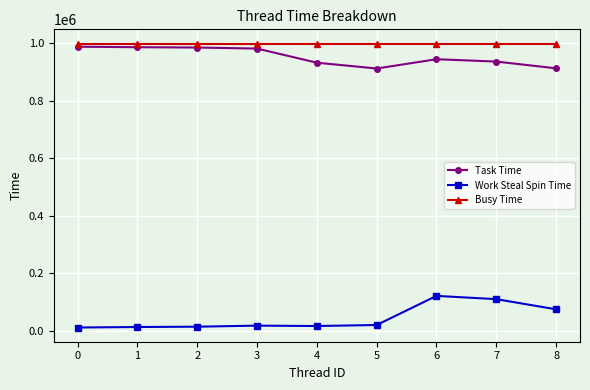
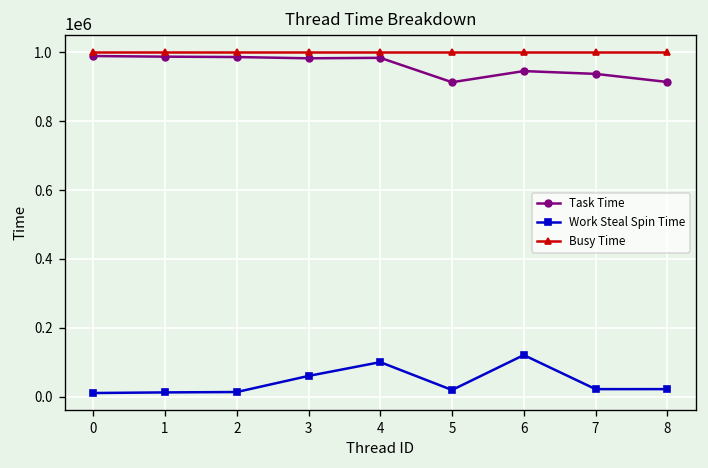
Work Steal Spin Time, 3: 20000 -> 60000
Task Time, 4: 930000 -> 980000
Work Steal Spin Time, 4: 20000 -> 100000
Work Steal Spin Time, 7: 110000 -> 20000
Work Steal Spin Time, 8: 70000 -> 20000
